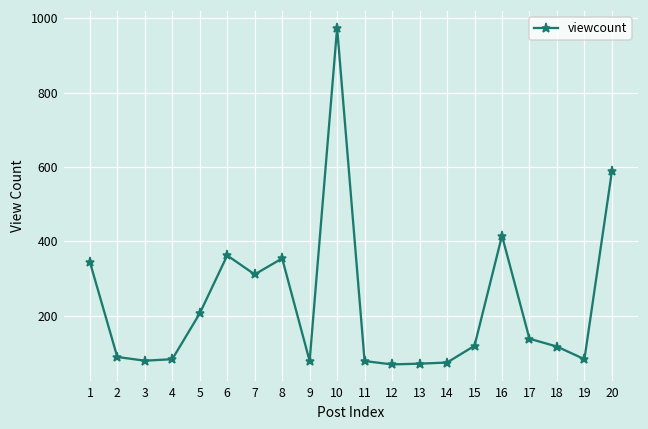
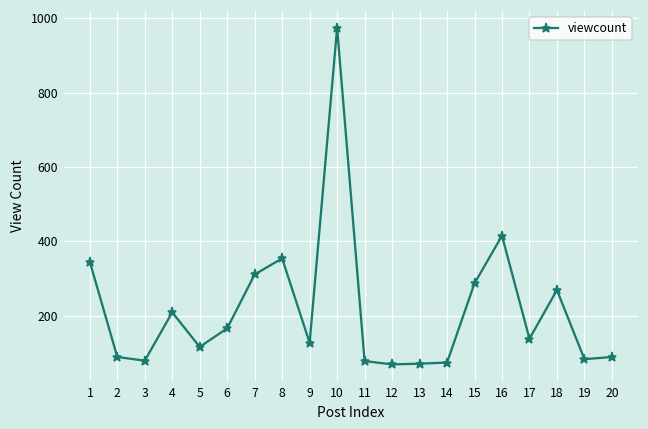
4: 80 -> 210
5: 210 -> 120
6: 360 -> 170
9: 80 -> 130
15: 120 -> 290
18: 120 -> 270
20: 590 -> 90
